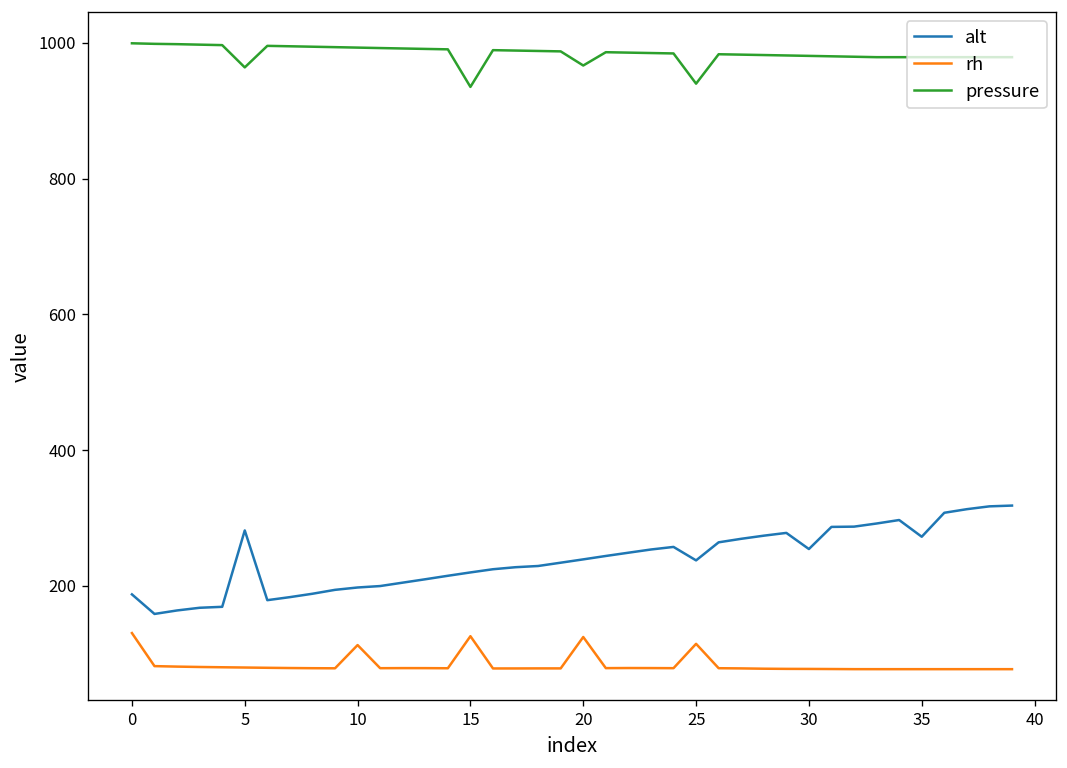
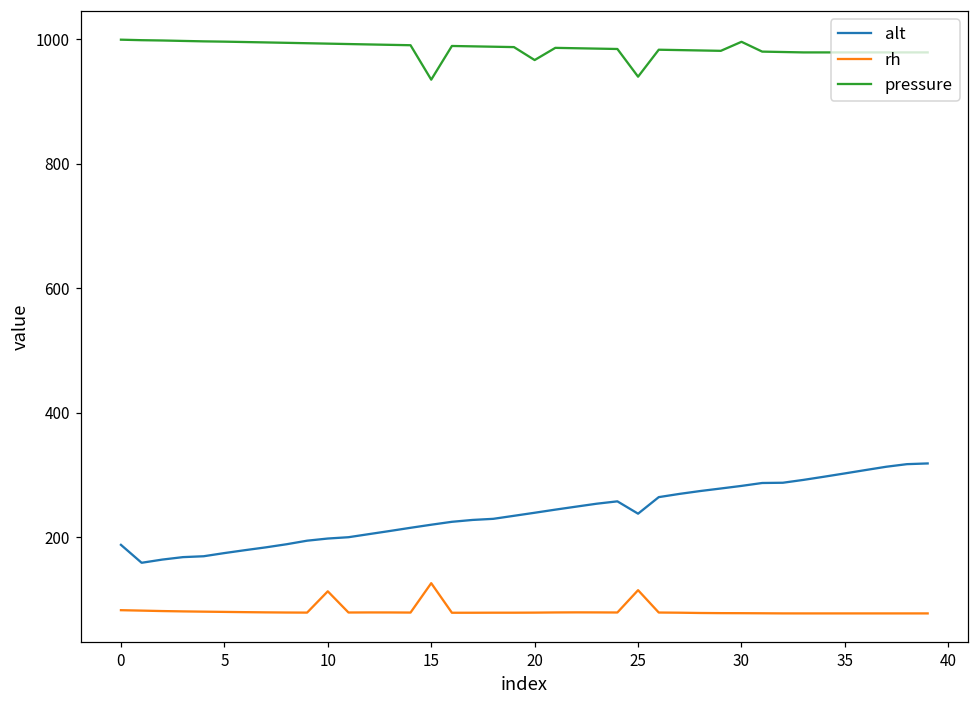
rh, 0: 130 -> 80
alt, 5: 280 -> 170
pressure, 5: 960 -> 1000
rh, 20: 120 -> 80
alt, 30: 250 -> 280
pressure, 30: 980 -> 1000
alt, 35: 270 -> 300
